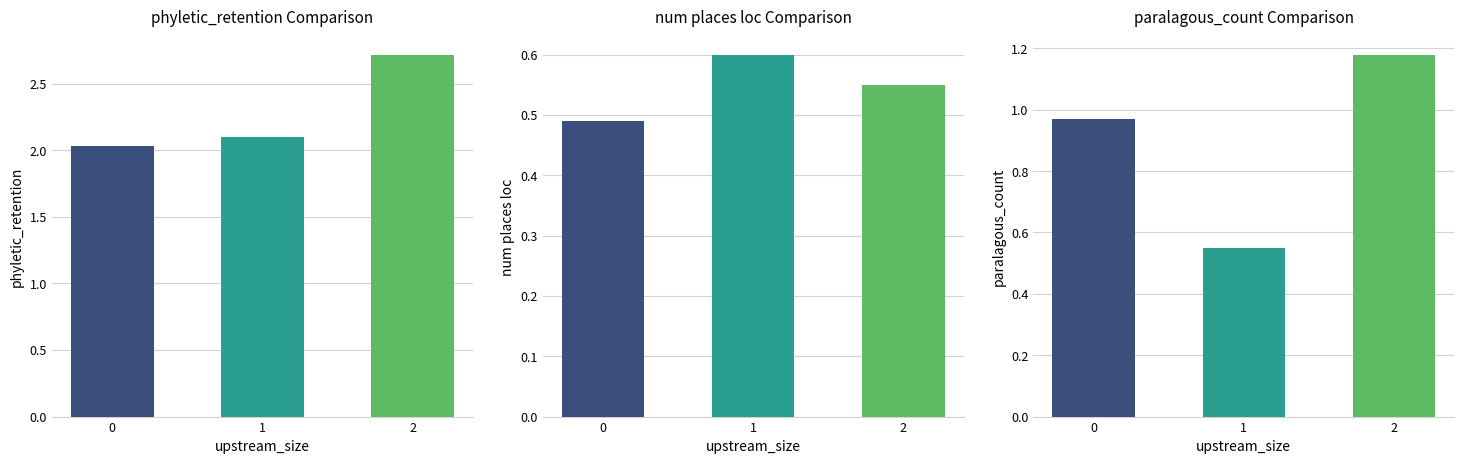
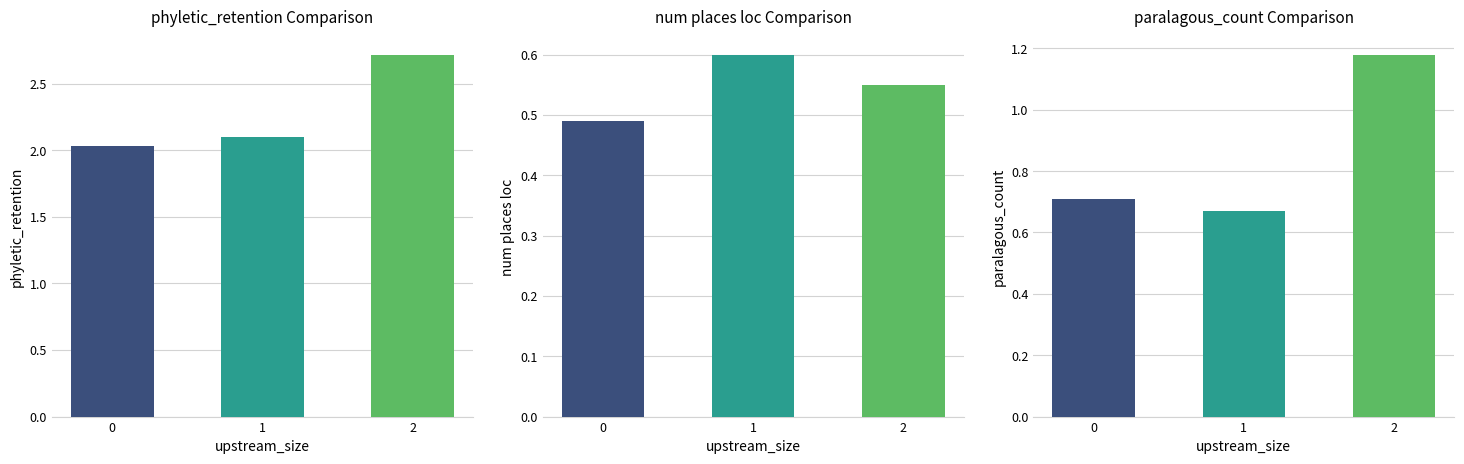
paralagous_count Comparison, 0: 0.97 -> 0.71
paralagous_count Comparison, 1: 0.55 -> 0.67
